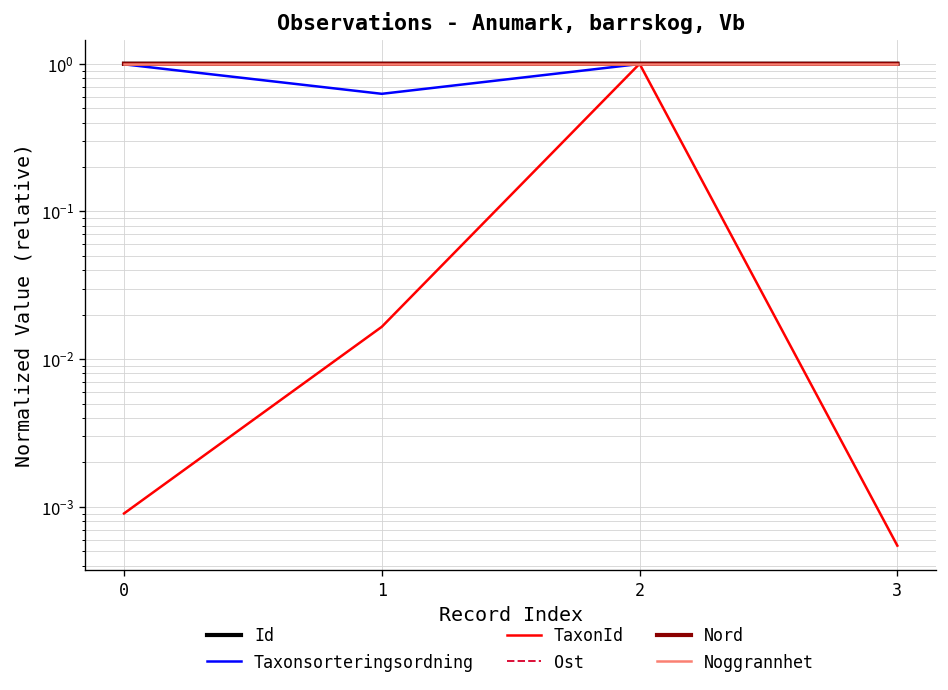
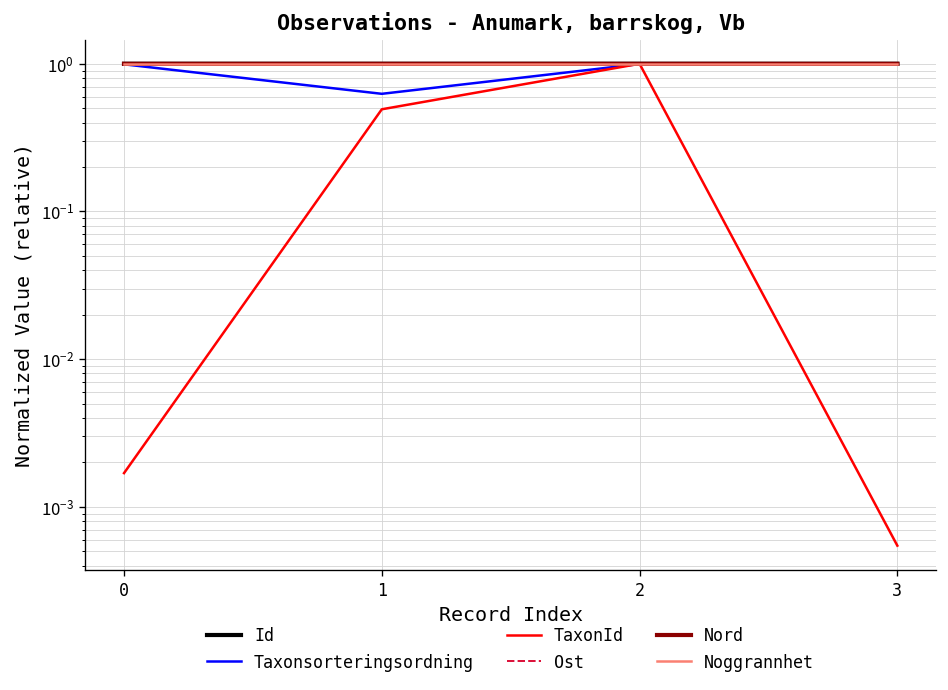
TaxonId, 0: 0.0009 -> 0.0017
TaxonId, 1: 0.017 -> 0.49
